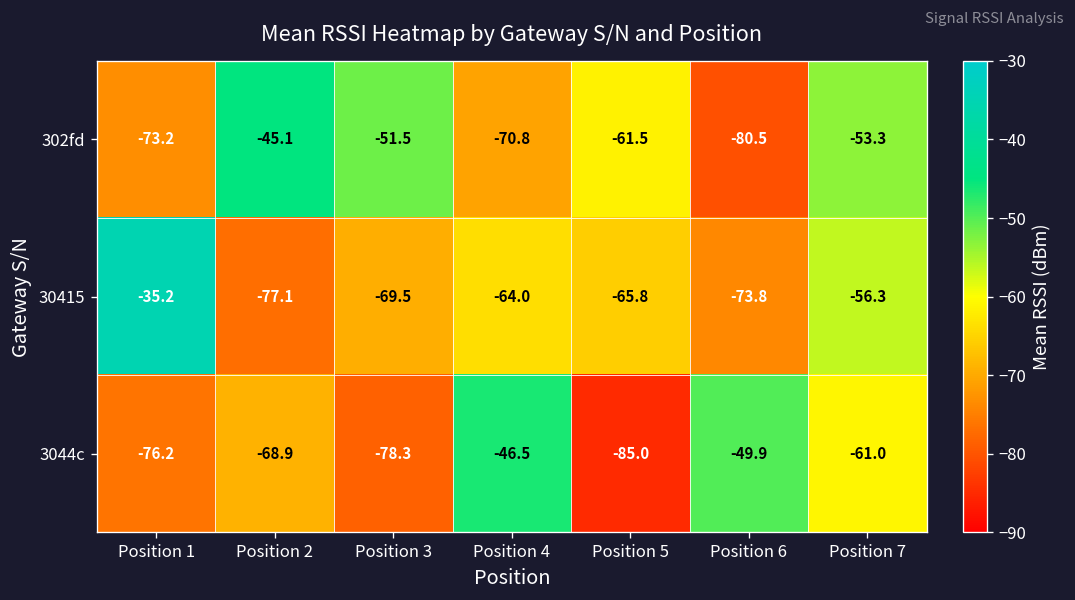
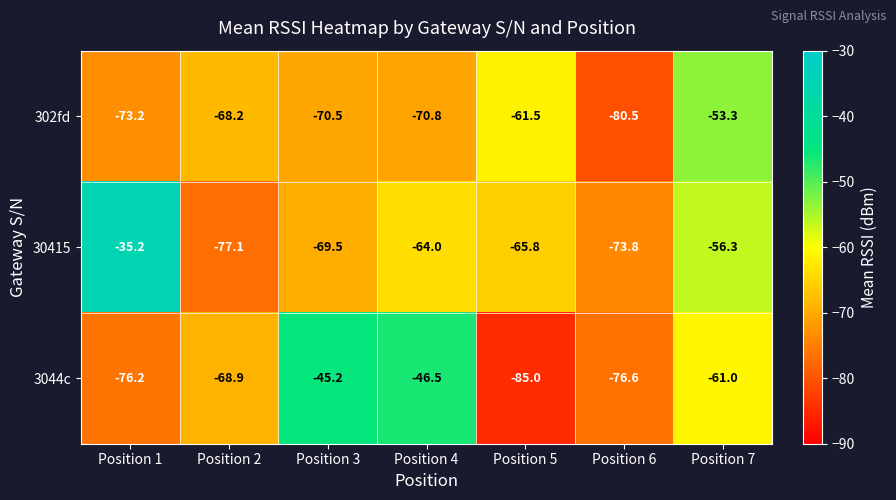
302fd, Position 2: -45.1 -> -68.2
302fd, Position 3: -51.5 -> -70.5
3044c, Position 3: -78.3 -> -45.2
3044c, Position 6: -49.9 -> -76.6
